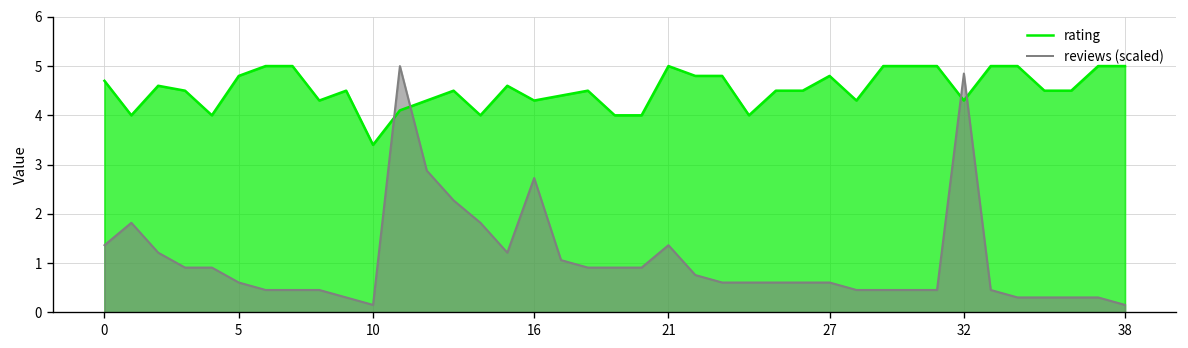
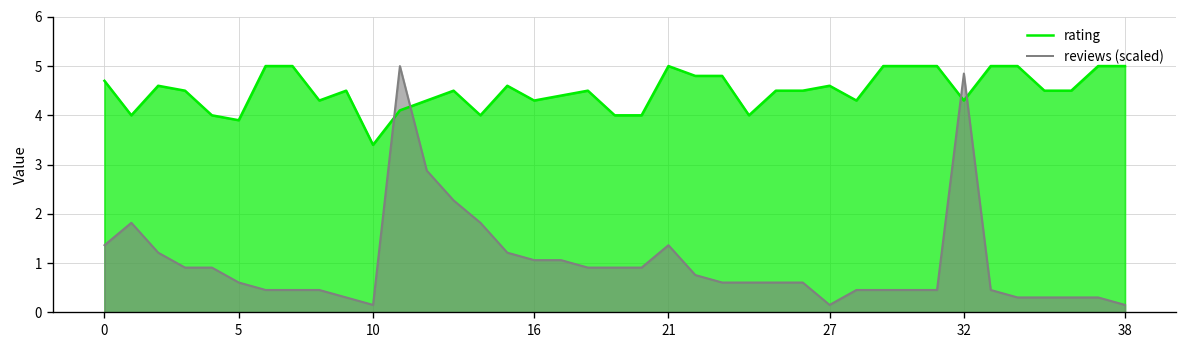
rating, 5: 4.8 -> 3.9
reviews (scaled), 16: 2.7 -> 1.1
rating, 27: 4.8 -> 4.6
reviews (scaled), 27: 0.6 -> 0.2
